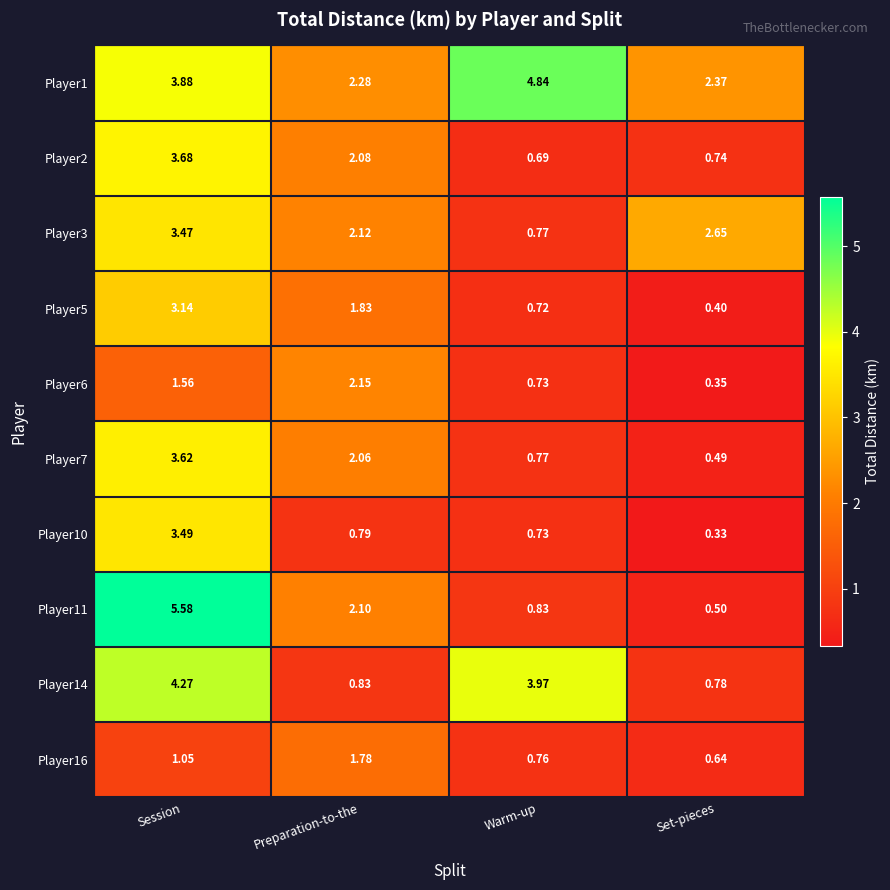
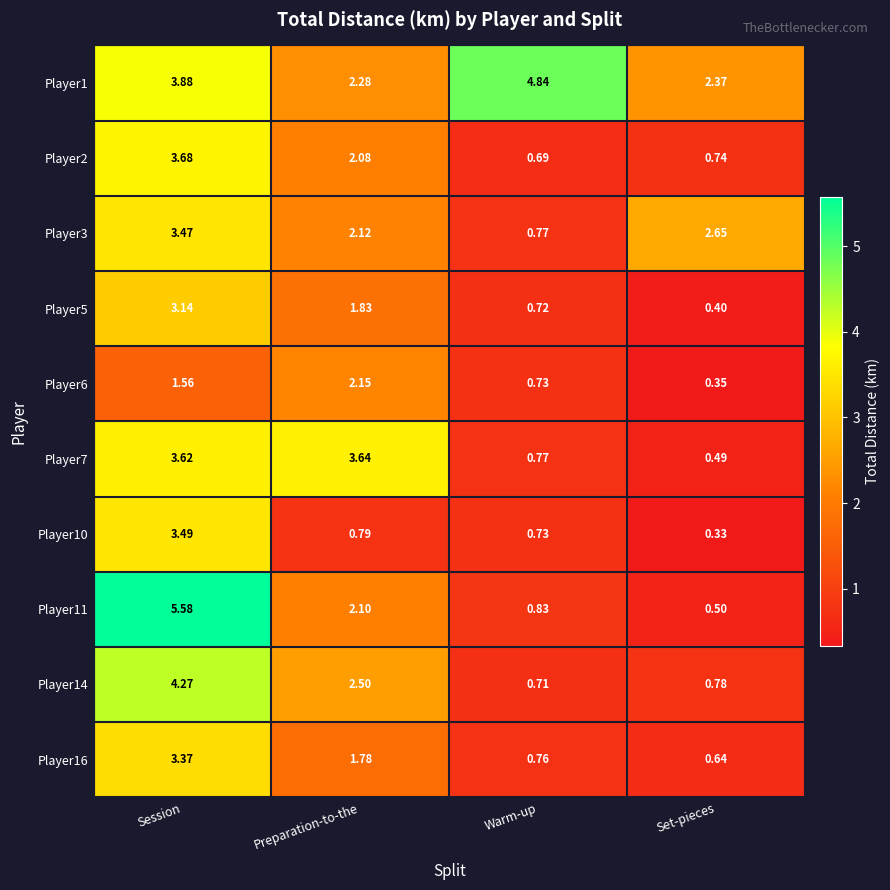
Player7, Preparation-to-the: 2.06 -> 3.64
Player14, Preparation-to-the: 0.83 -> 2.50
Player14, Warm-up: 3.97 -> 0.71
Player16, Session: 1.05 -> 3.37
